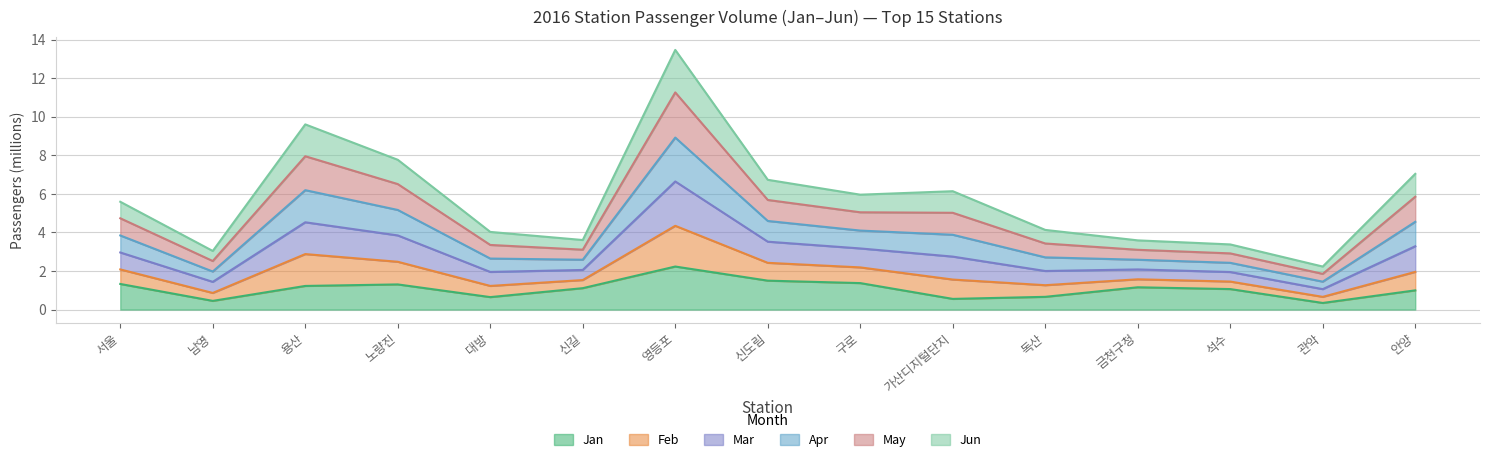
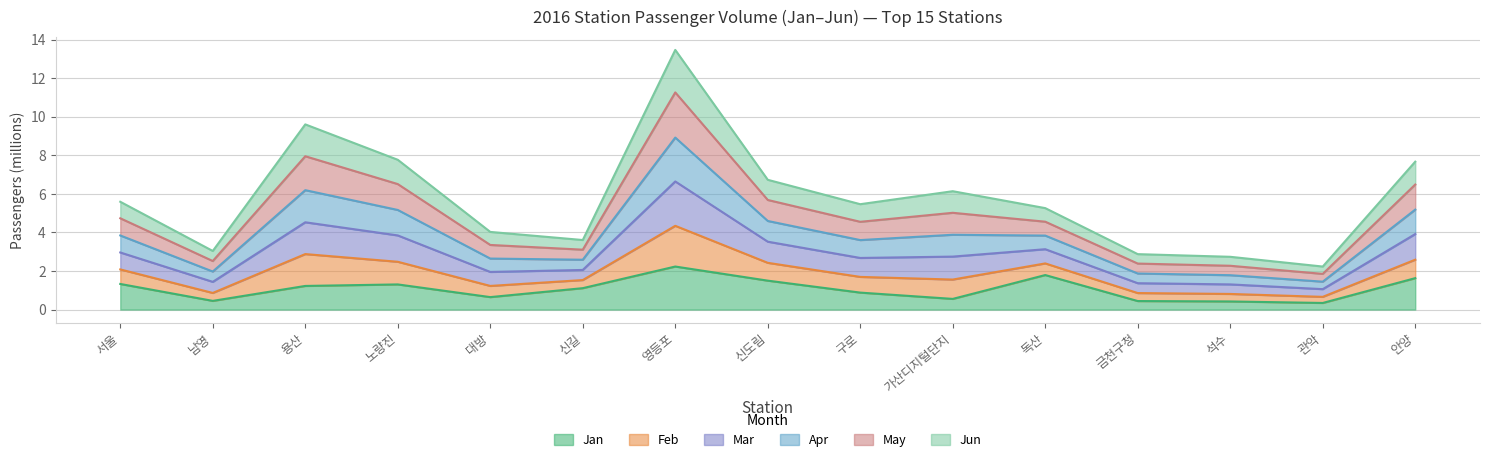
Jan, 구로: 1.4 -> 0.9
Jan, 독산: 0.7 -> 1.8
Jan, 금천구청: 1.2 -> 0.4
Jan, 석수: 1.1 -> 0.4
Jan, 안양: 1.0 -> 1.6
